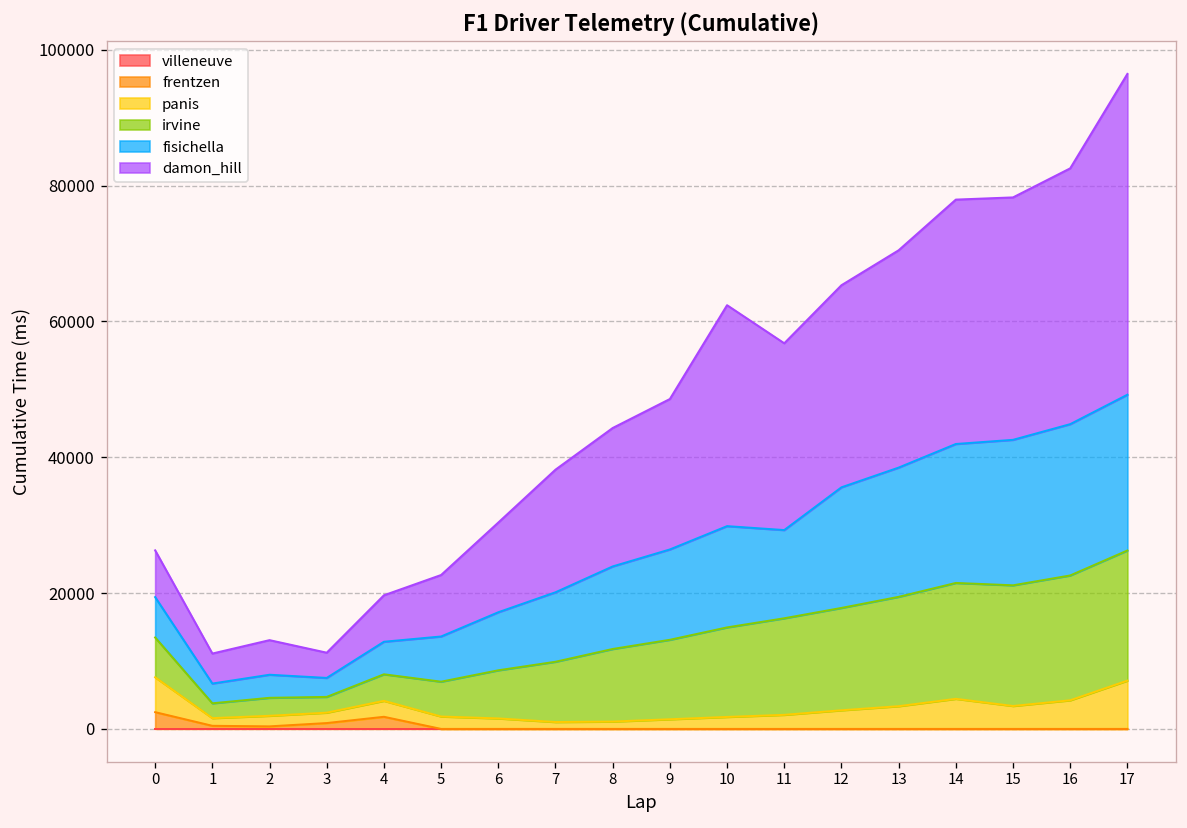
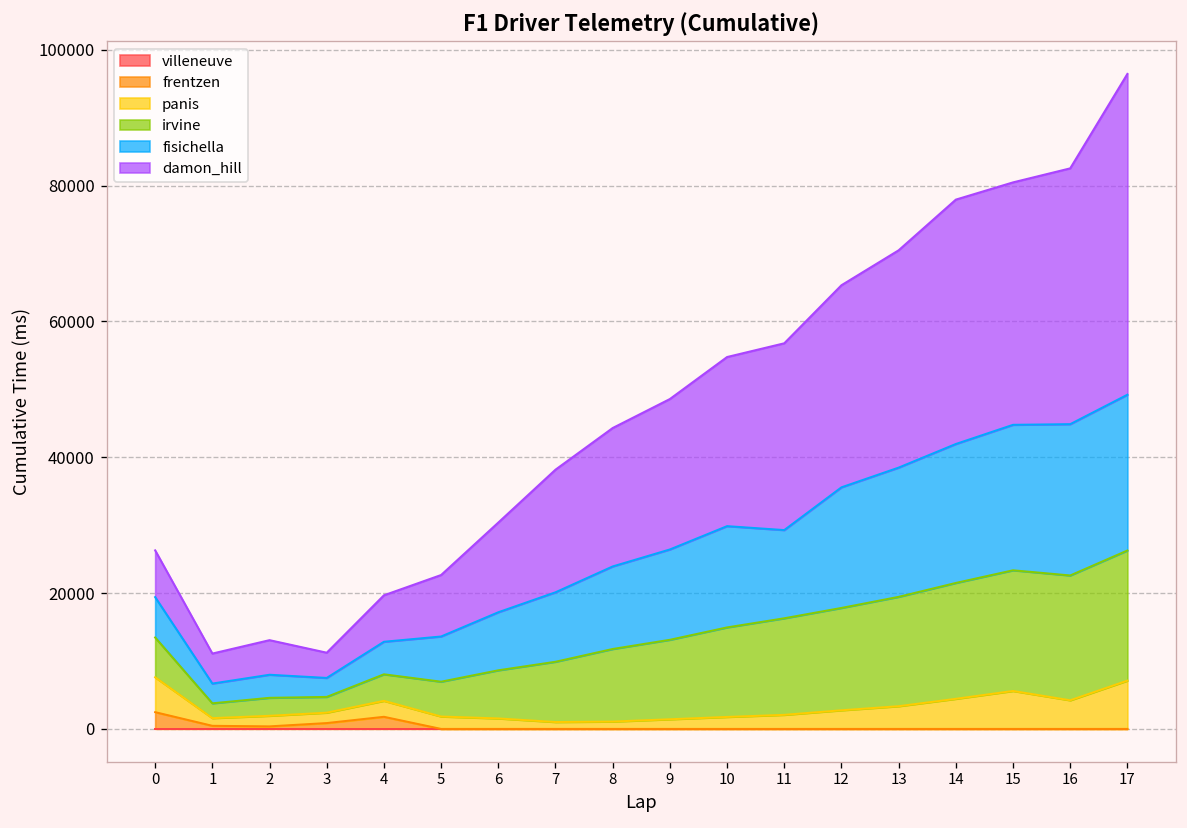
damon_hill, 10: 33000 -> 25000
panis, 15: 3000 -> 6000
